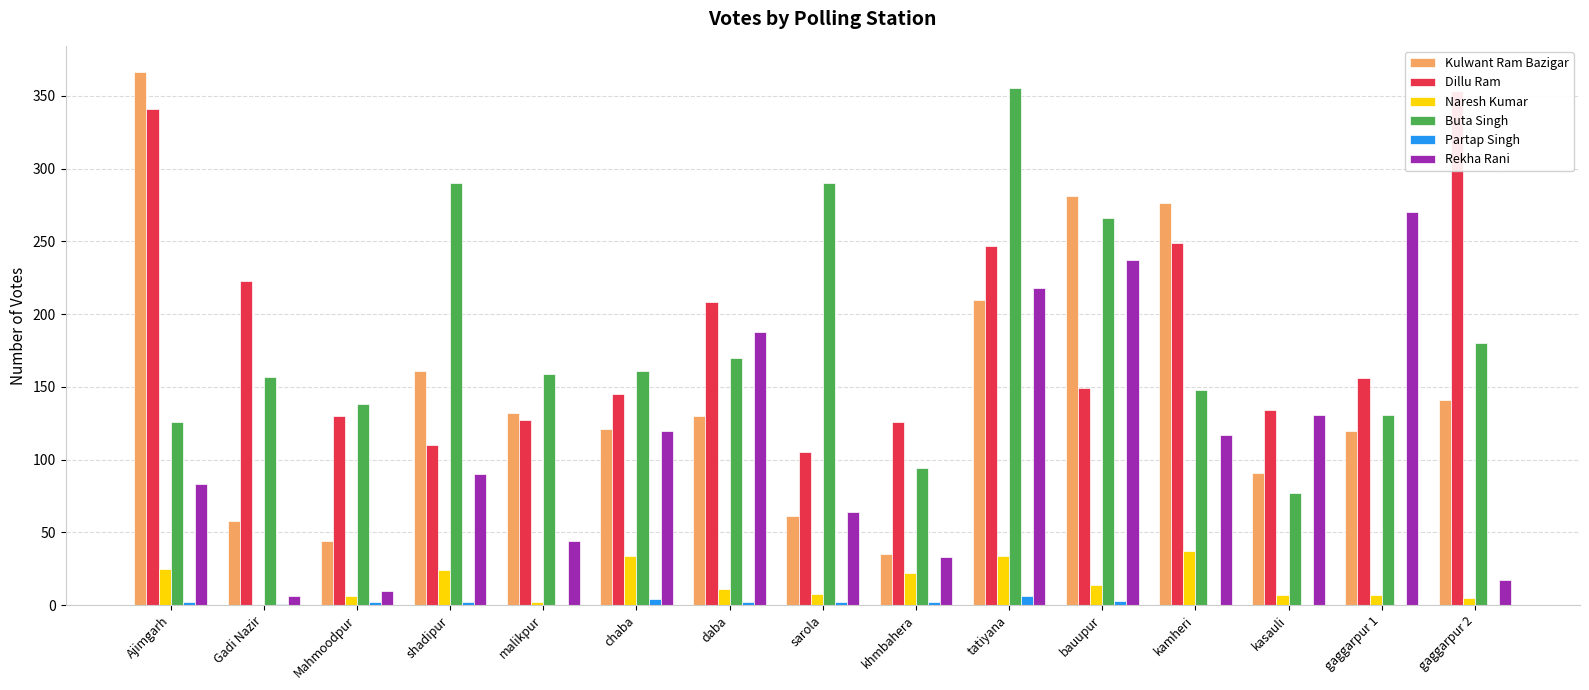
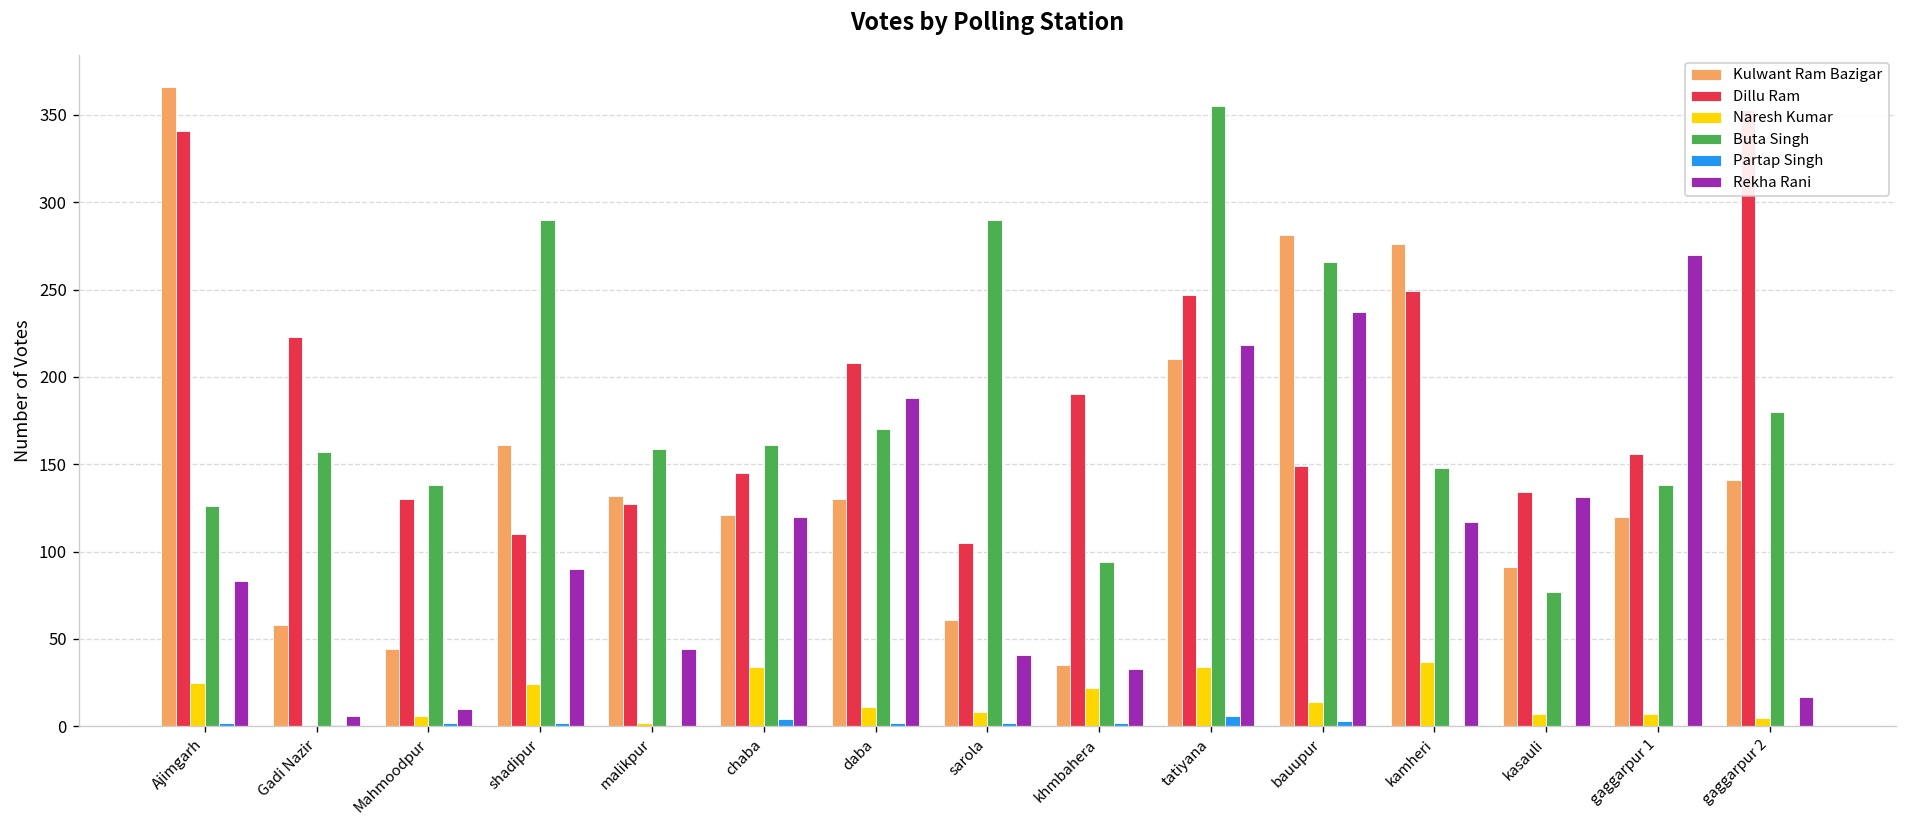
Rekha Rani, sarola: 64 -> 41
Dillu Ram, khmbahera: 126 -> 190
Buta Singh, gaggarpur 1: 131 -> 138
